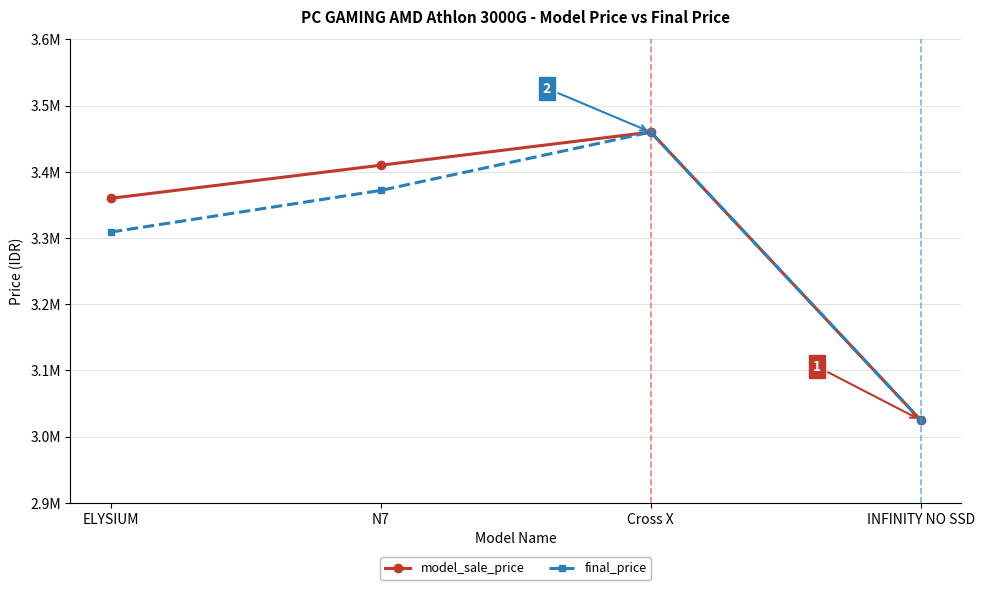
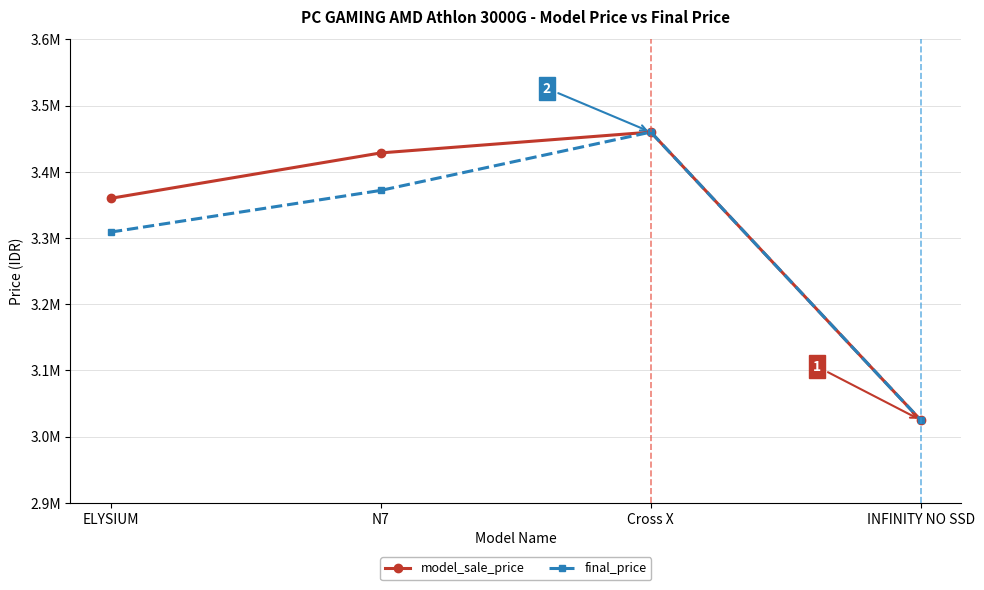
model_sale_price, N7: 3410000 -> 3430000
